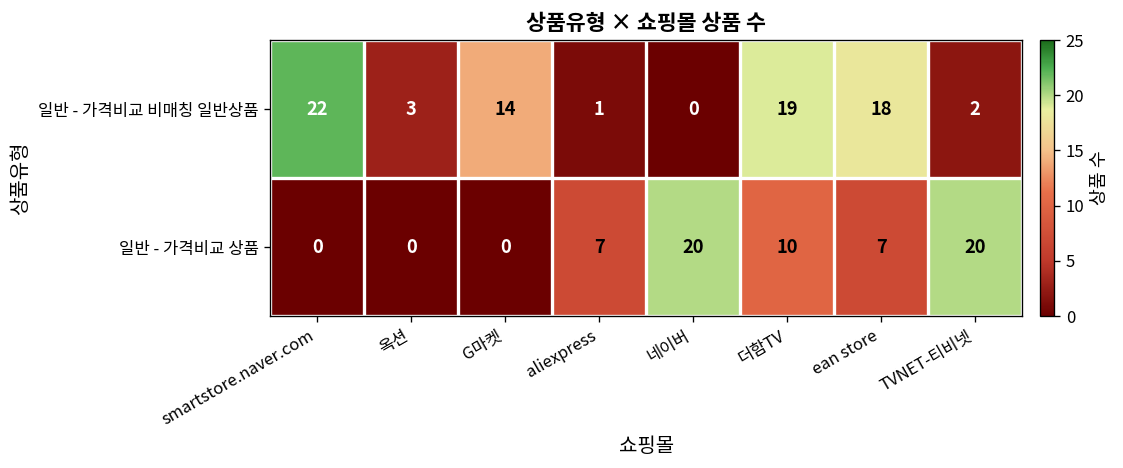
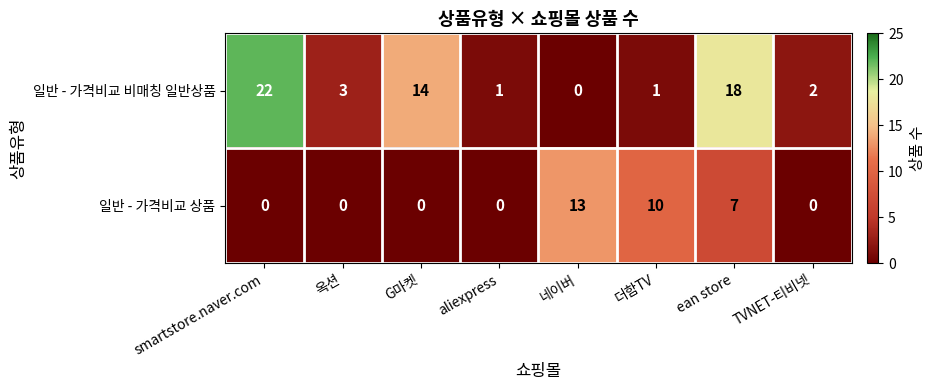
일반 - 가격비교 비매칭 일반상품, 더함TV: 19 -> 1
일반 - 가격비교 상품, aliexpress: 7 -> 0
일반 - 가격비교 상품, 네이버: 20 -> 13
일반 - 가격비교 상품, TVNET-티비넷: 20 -> 0
